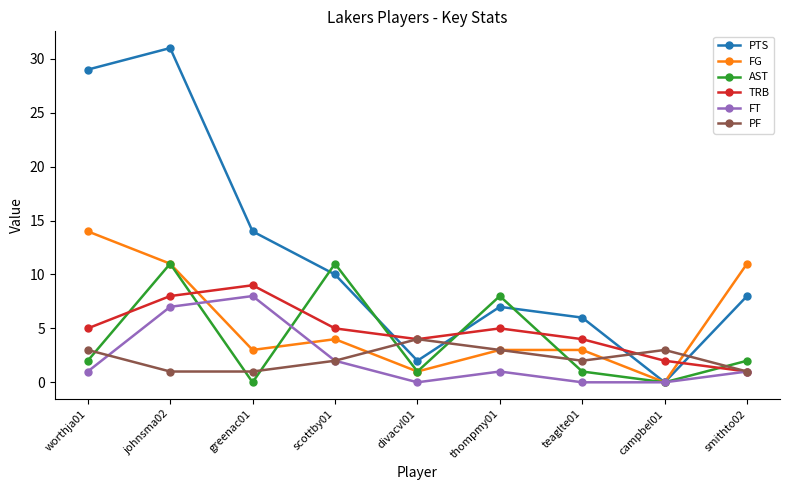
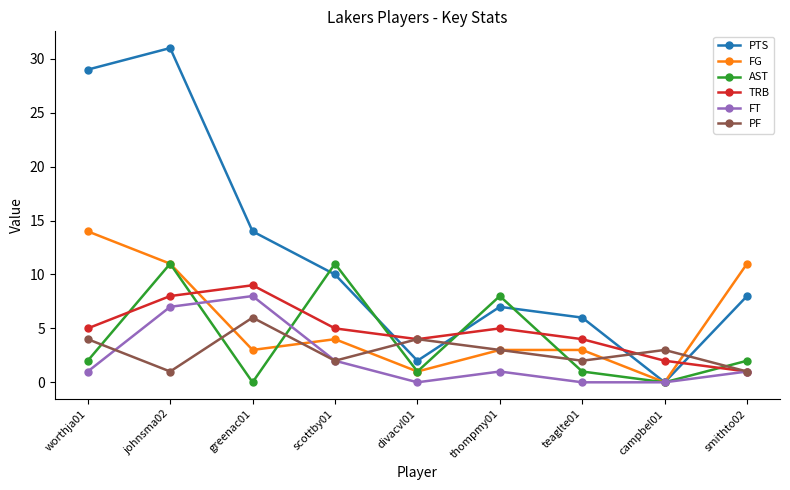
PF, worthja01: 3 -> 4
PF, greenac01: 1 -> 6
